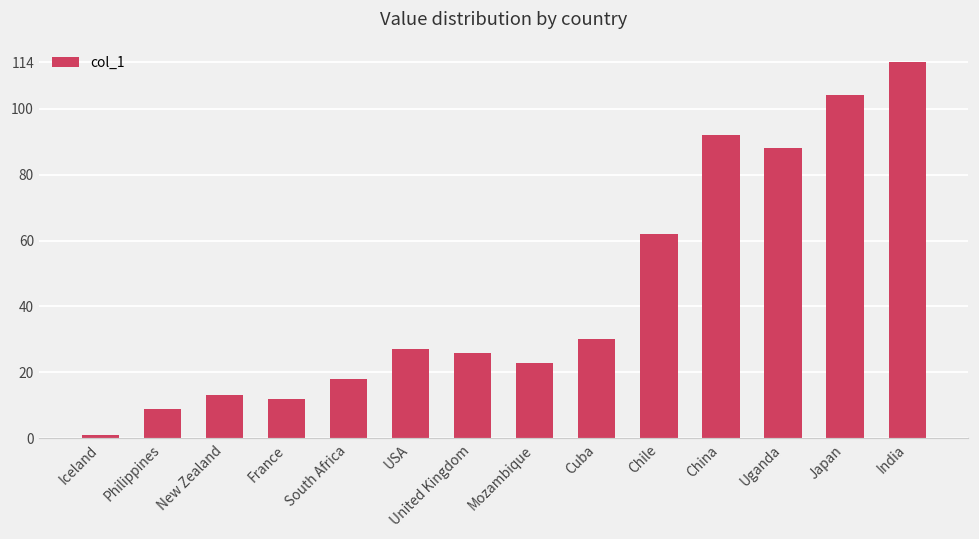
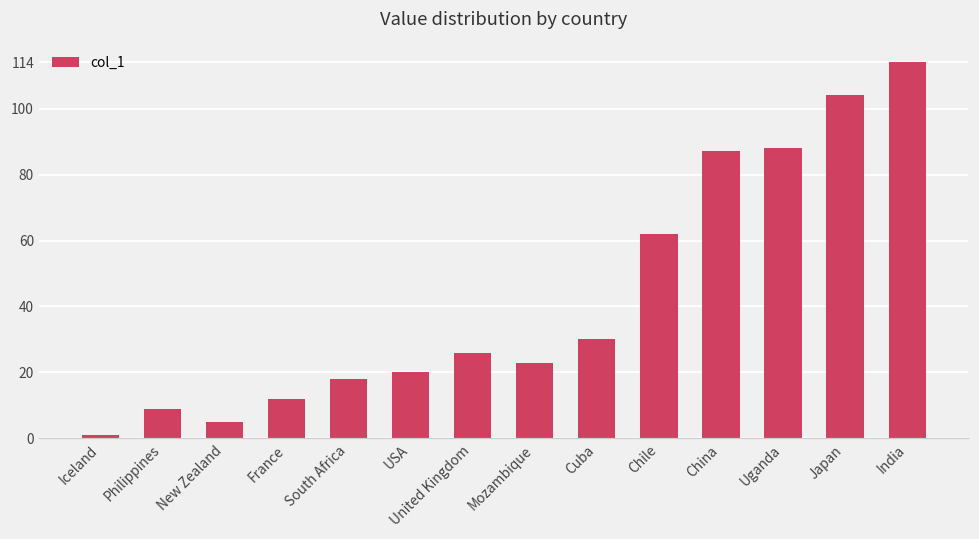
New Zealand: 13 -> 5
USA: 27 -> 20
China: 92 -> 87
